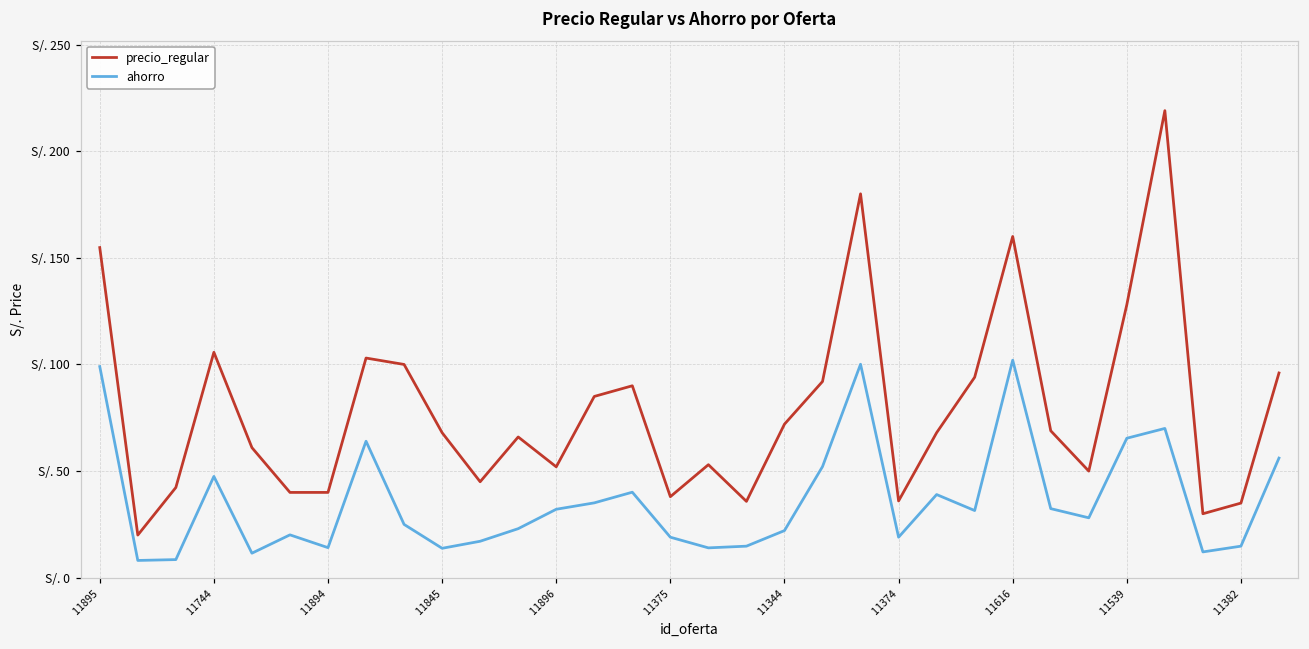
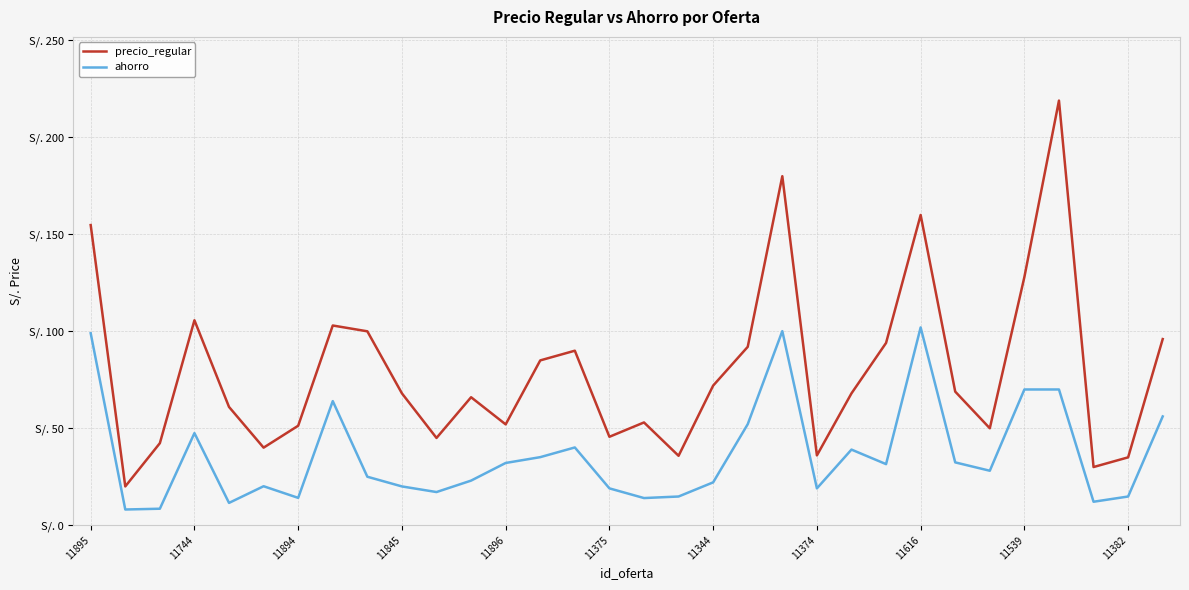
precio_regular, 11894: S/. 40 -> S/. 51
ahorro, 11845: S/. 14 -> S/. 20
precio_regular, 11375: S/. 38 -> S/. 46
ahorro, 11539: S/. 65 -> S/. 70
